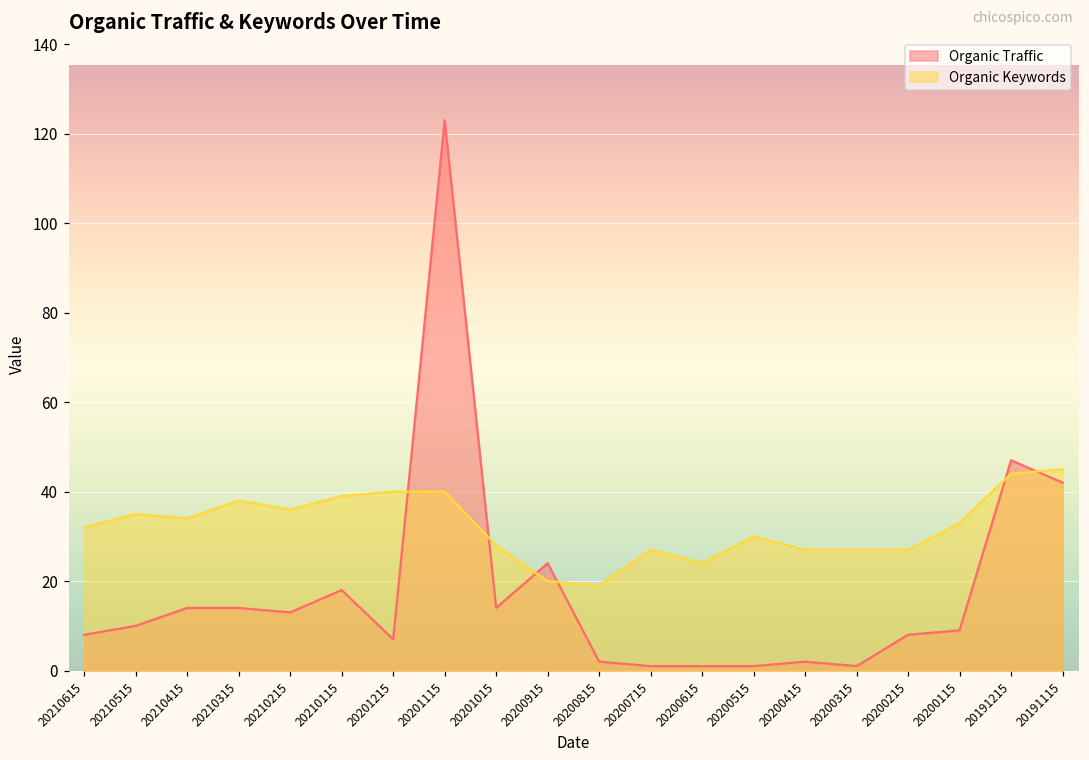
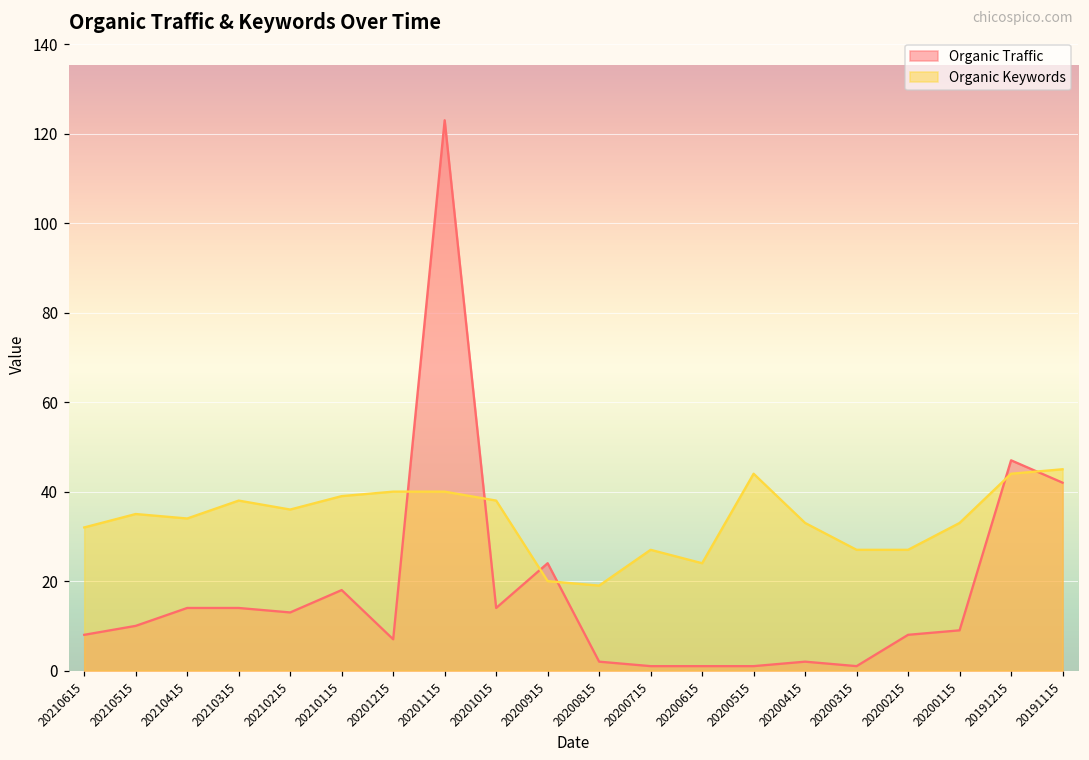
Organic Keywords, 20201015: 28 -> 38
Organic Keywords, 20200515: 30 -> 44
Organic Keywords, 20200415: 27 -> 33
